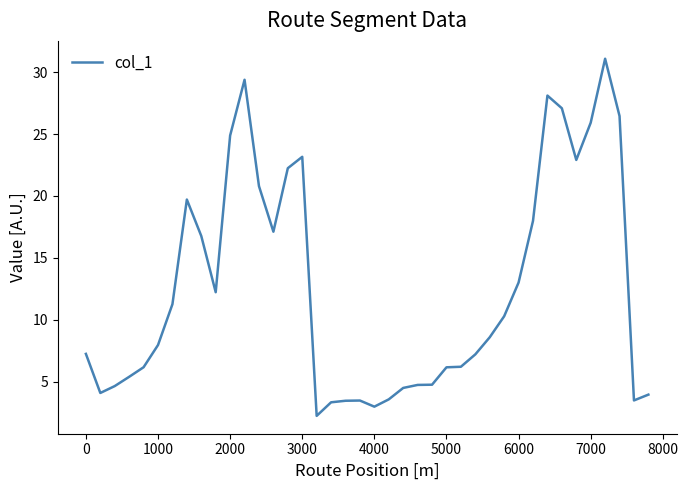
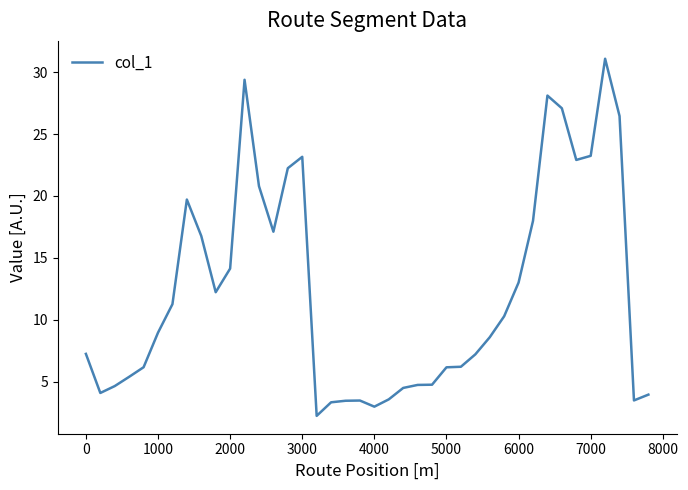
1000: 8.0 -> 9.0
2000: 24.9 -> 14.1
7000: 25.9 -> 23.2
